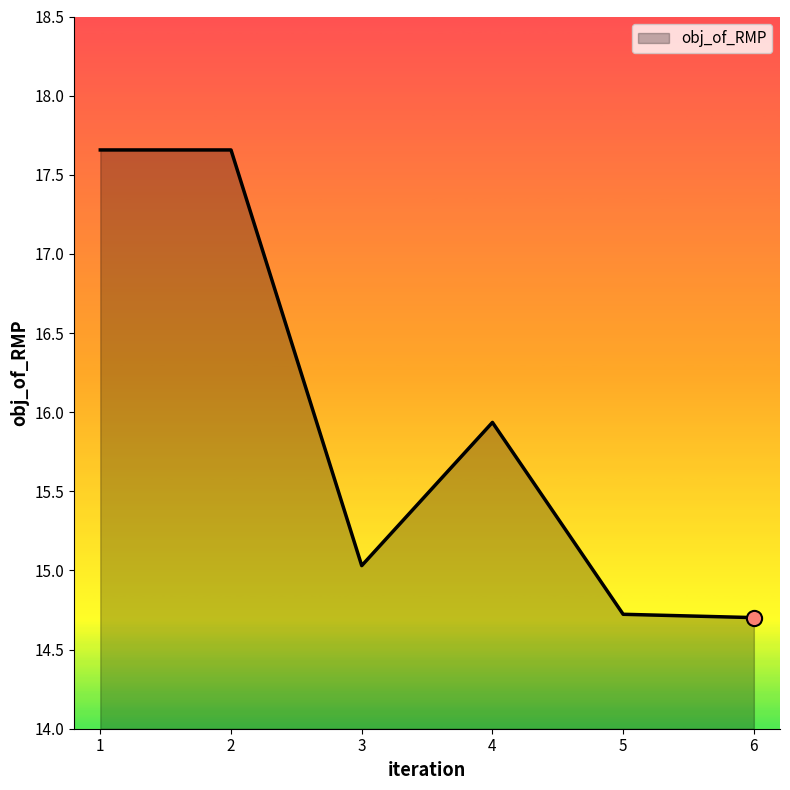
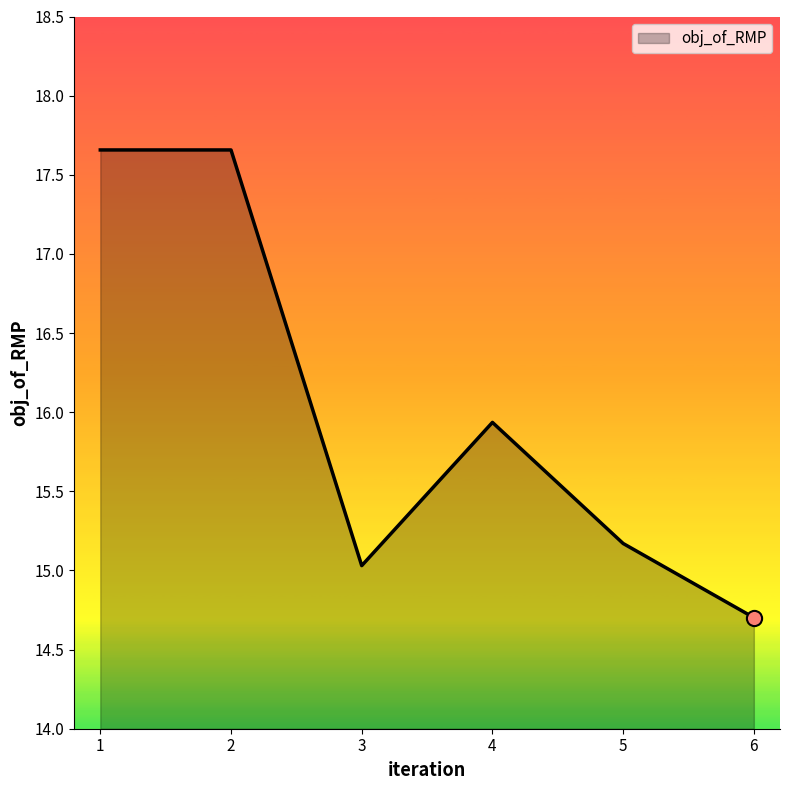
obj_of_RMP, 5: 14.72 -> 15.17
